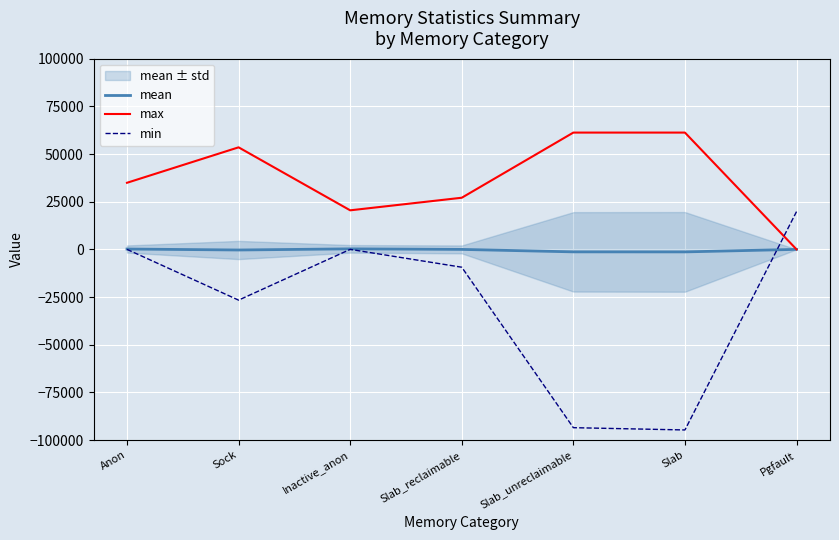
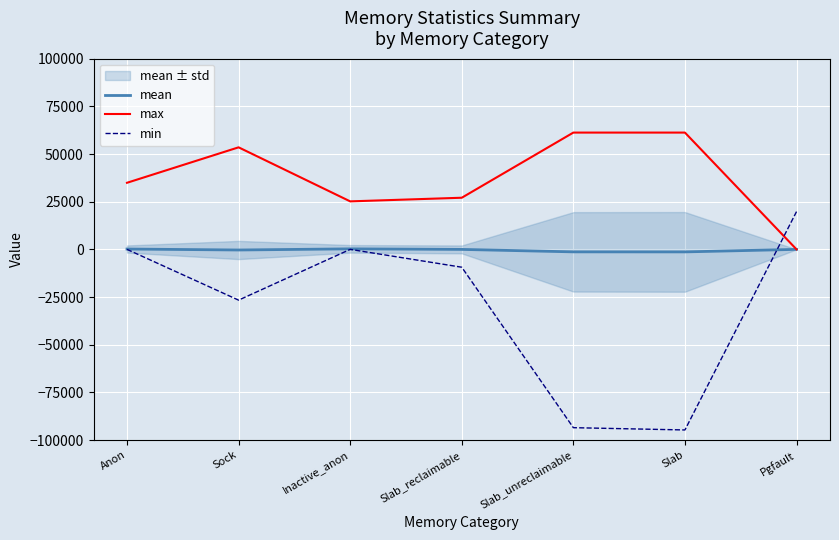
max, Inactive_anon: 20000 -> 25000
